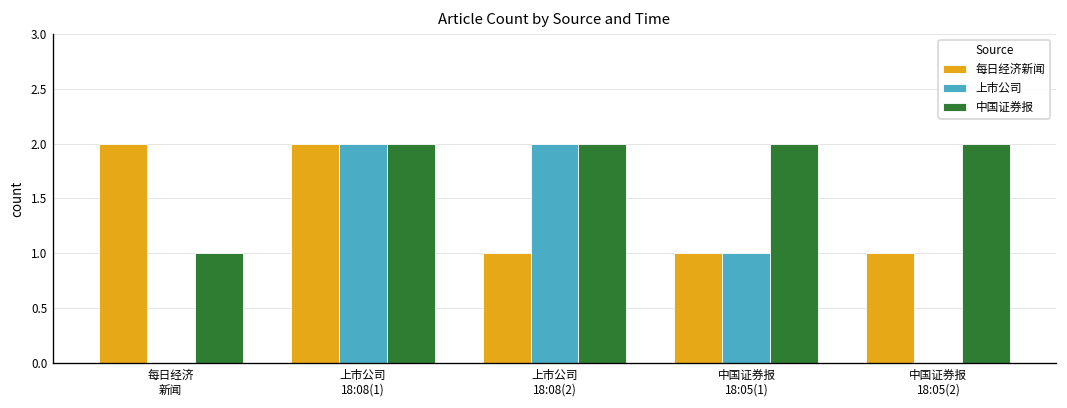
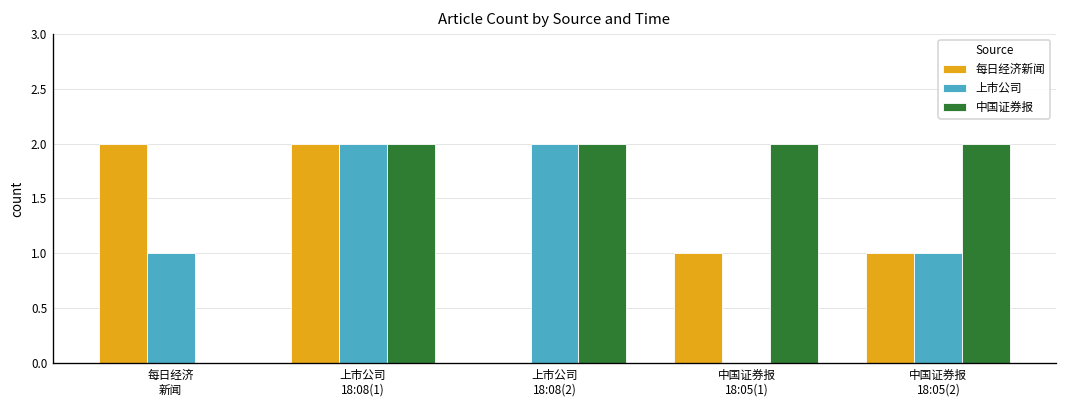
上市公司, 每日经济 新闻: 0 -> 1
中国证券报, 每日经济 新闻: 1 -> 0
每日经济新闻, 上市公司 18:08(2): 1 -> 0
上市公司, 中国证券报 18:05(1): 1 -> 0
上市公司, 中国证券报 18:05(2): 0 -> 1
